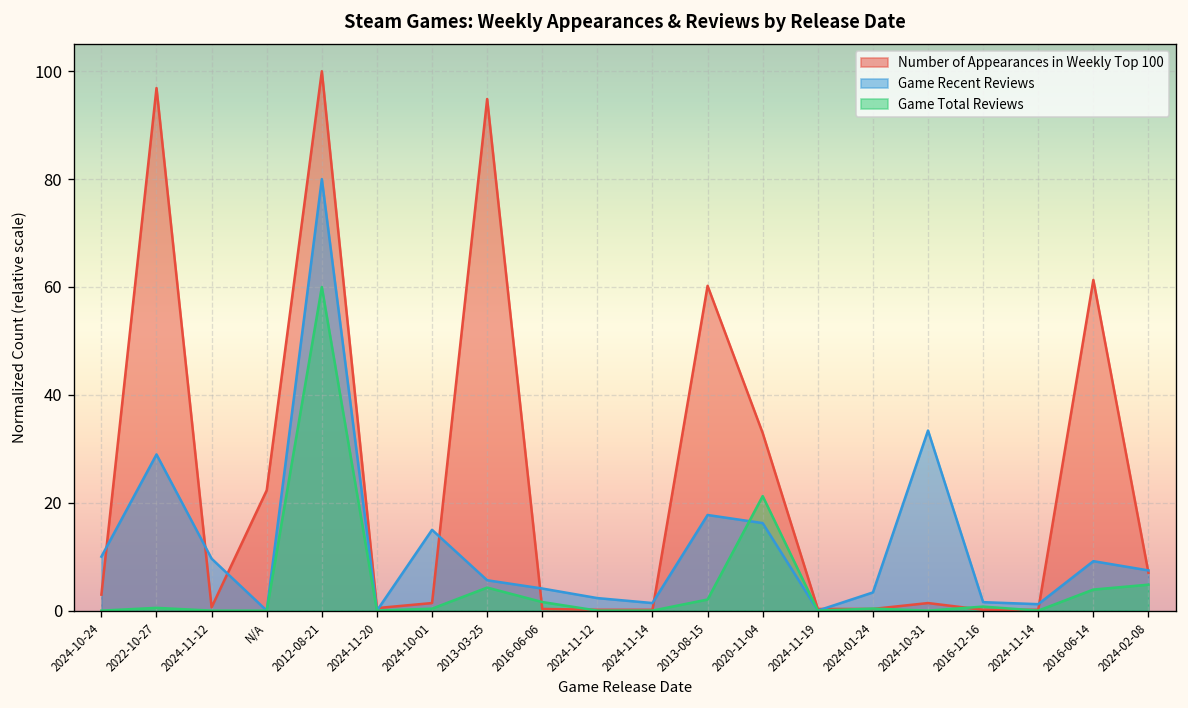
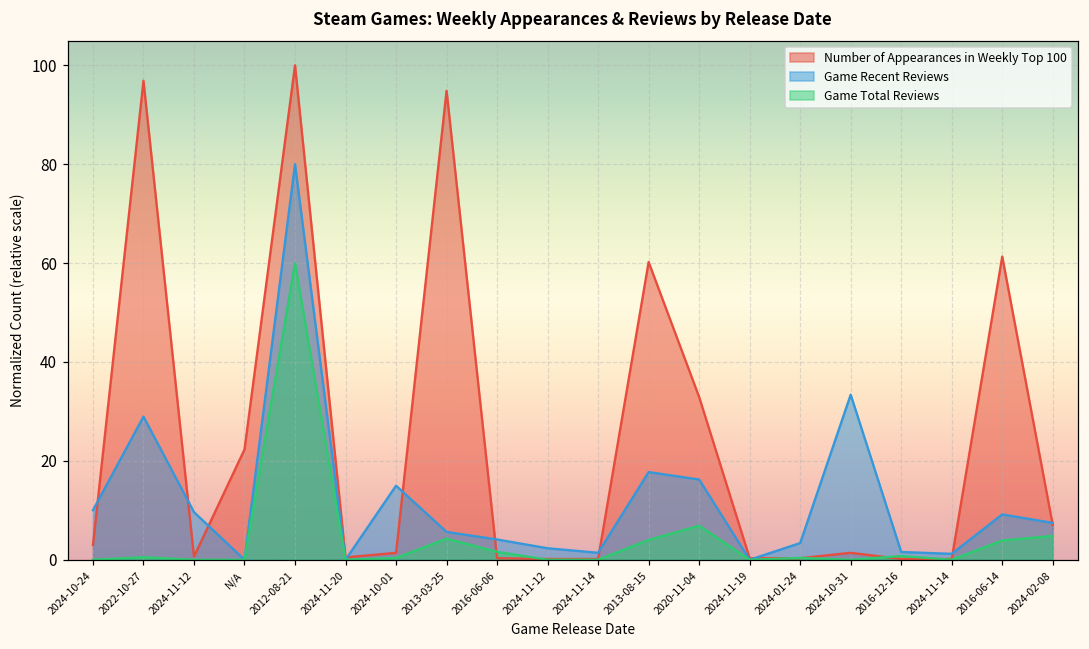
Game Total Reviews, 2013-08-15: 2 -> 4
Game Total Reviews, 2020-11-04: 21 -> 7
